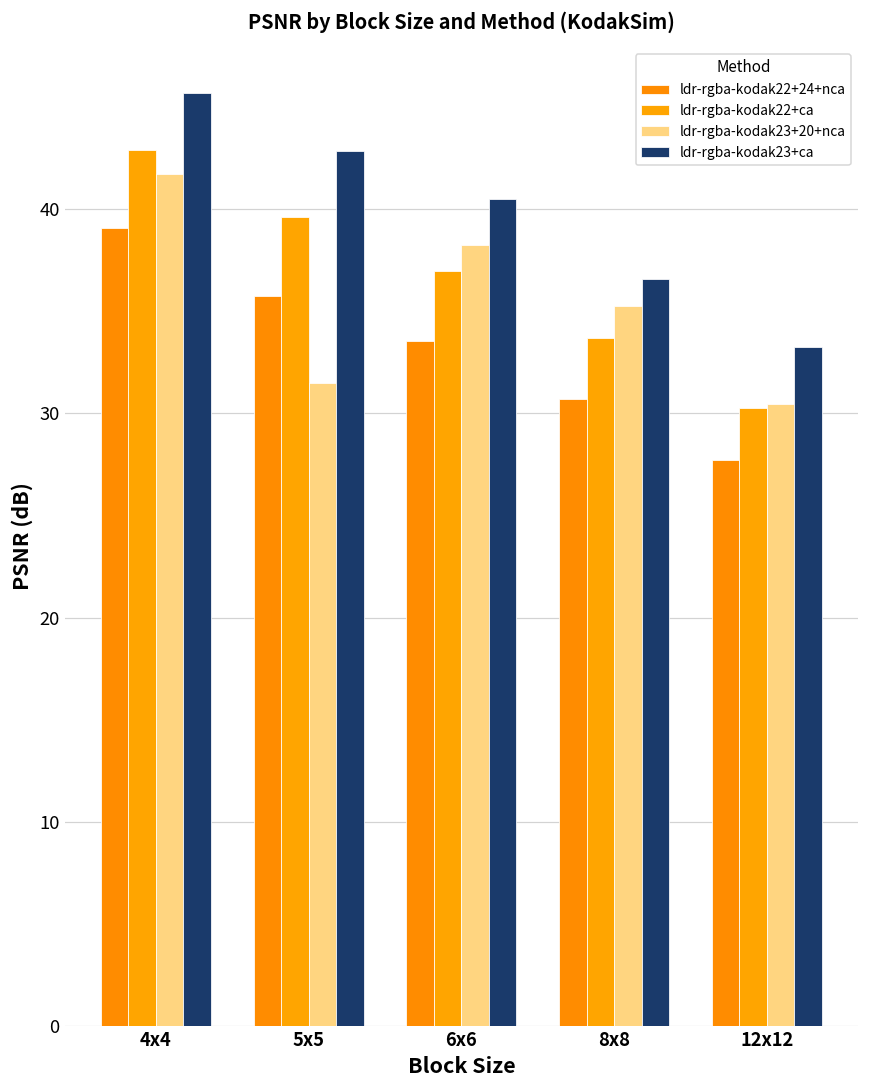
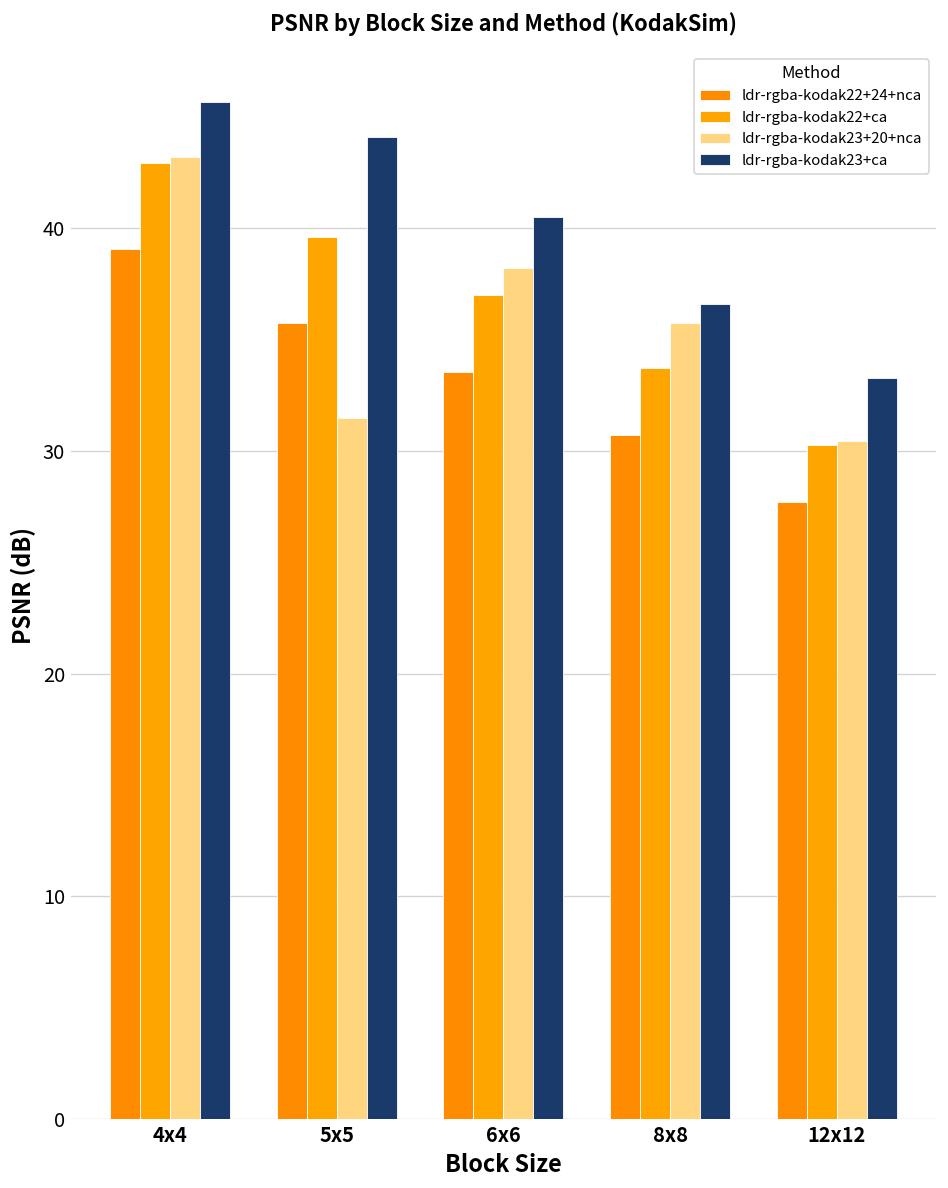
ldr-rgba-kodak23+20+nca, 4x4: 41.7 -> 43.2
ldr-rgba-kodak23+ca, 5x5: 42.9 -> 44.1
ldr-rgba-kodak23+20+nca, 8x8: 35.3 -> 35.7
